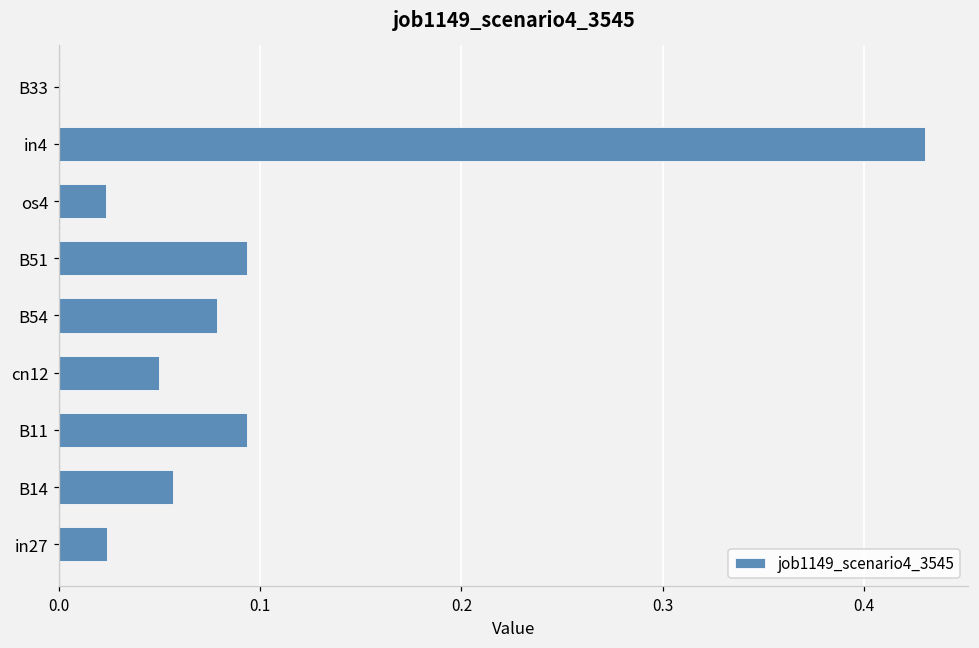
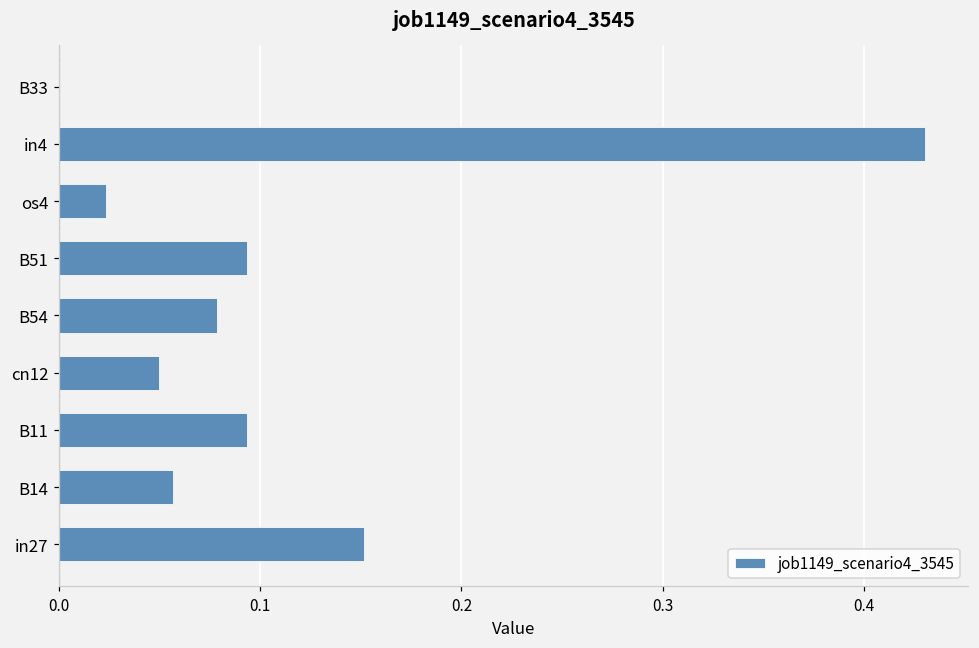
in27: 0.024 -> 0.152
